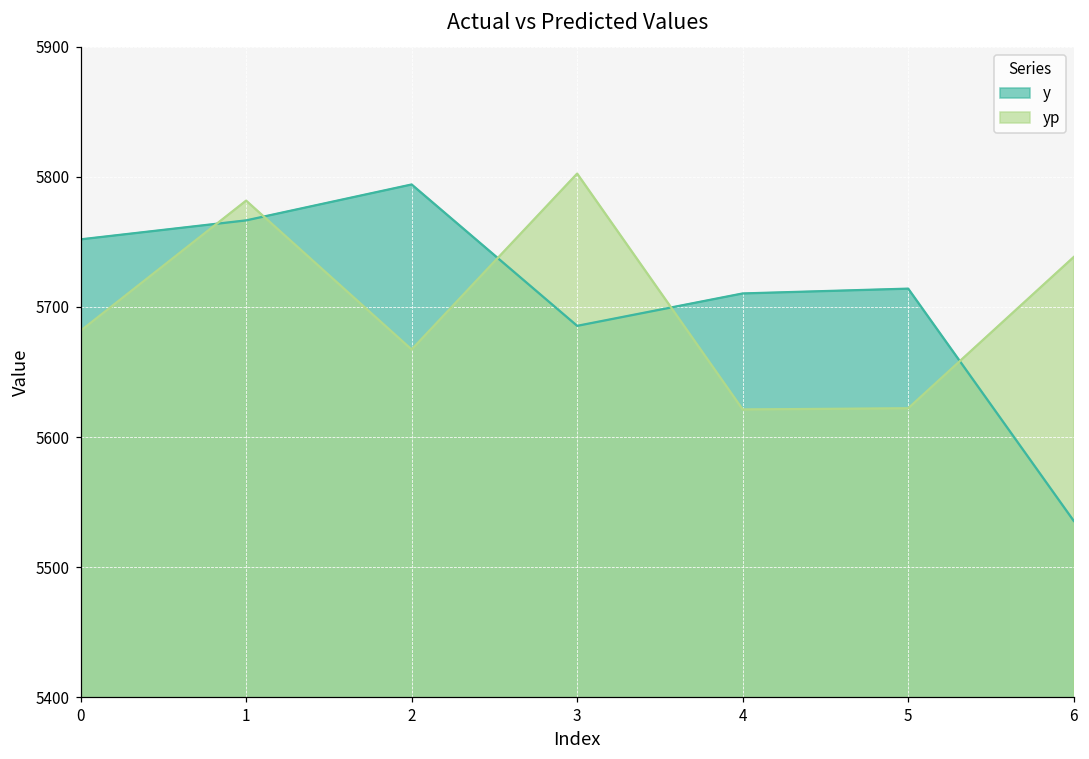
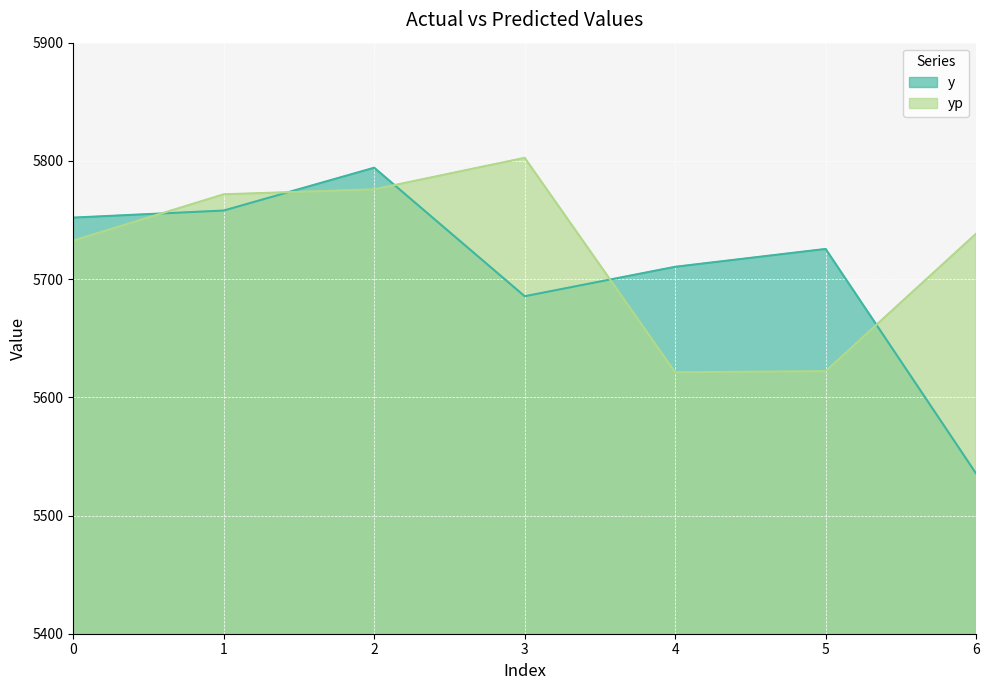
yp, 0: 5682 -> 5733
y, 1: 5767 -> 5758
yp, 1: 5782 -> 5772
yp, 2: 5667 -> 5776
y, 5: 5714 -> 5726
